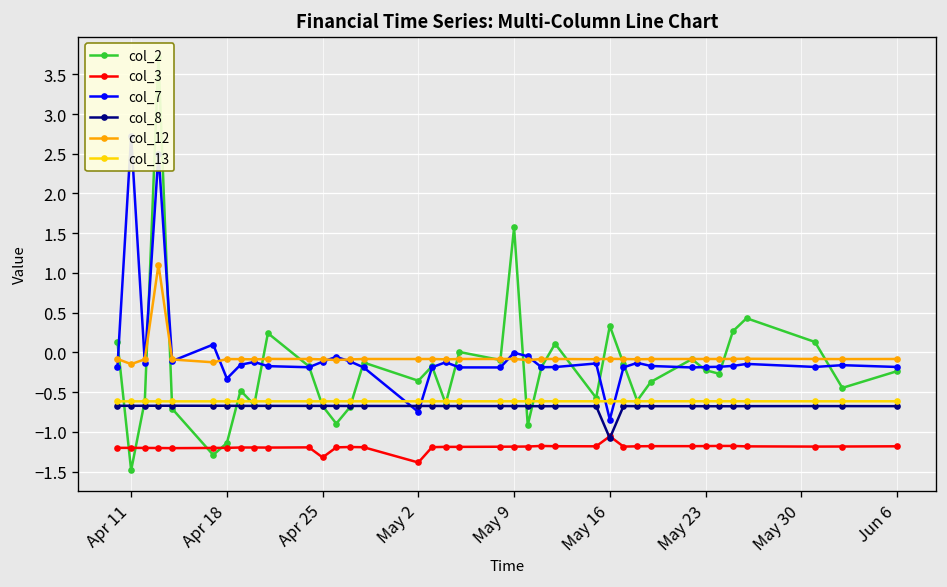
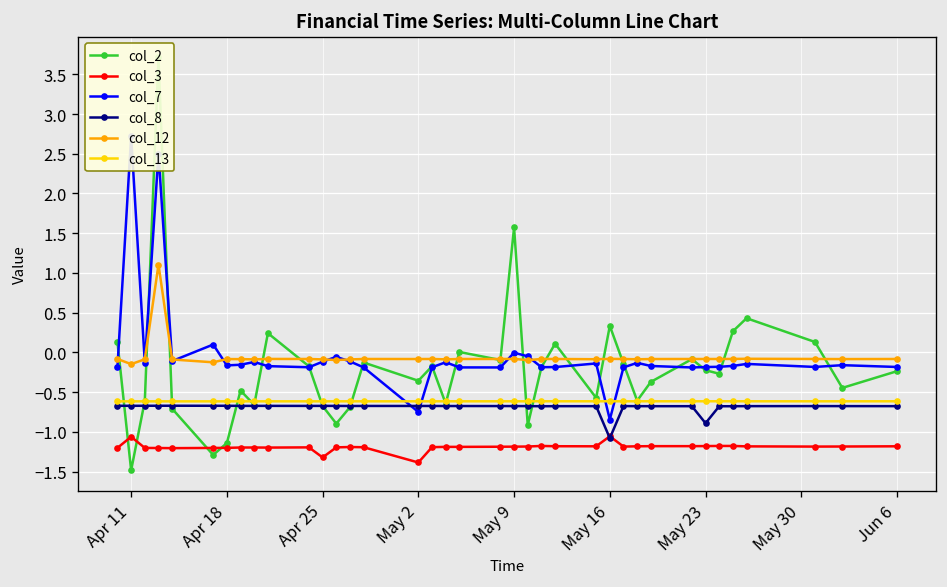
col_3, Apr 11: -1.2 -> -1.1
col_7, Apr 18: -0.3 -> -0.2
col_8, May 23: -0.7 -> -0.9
